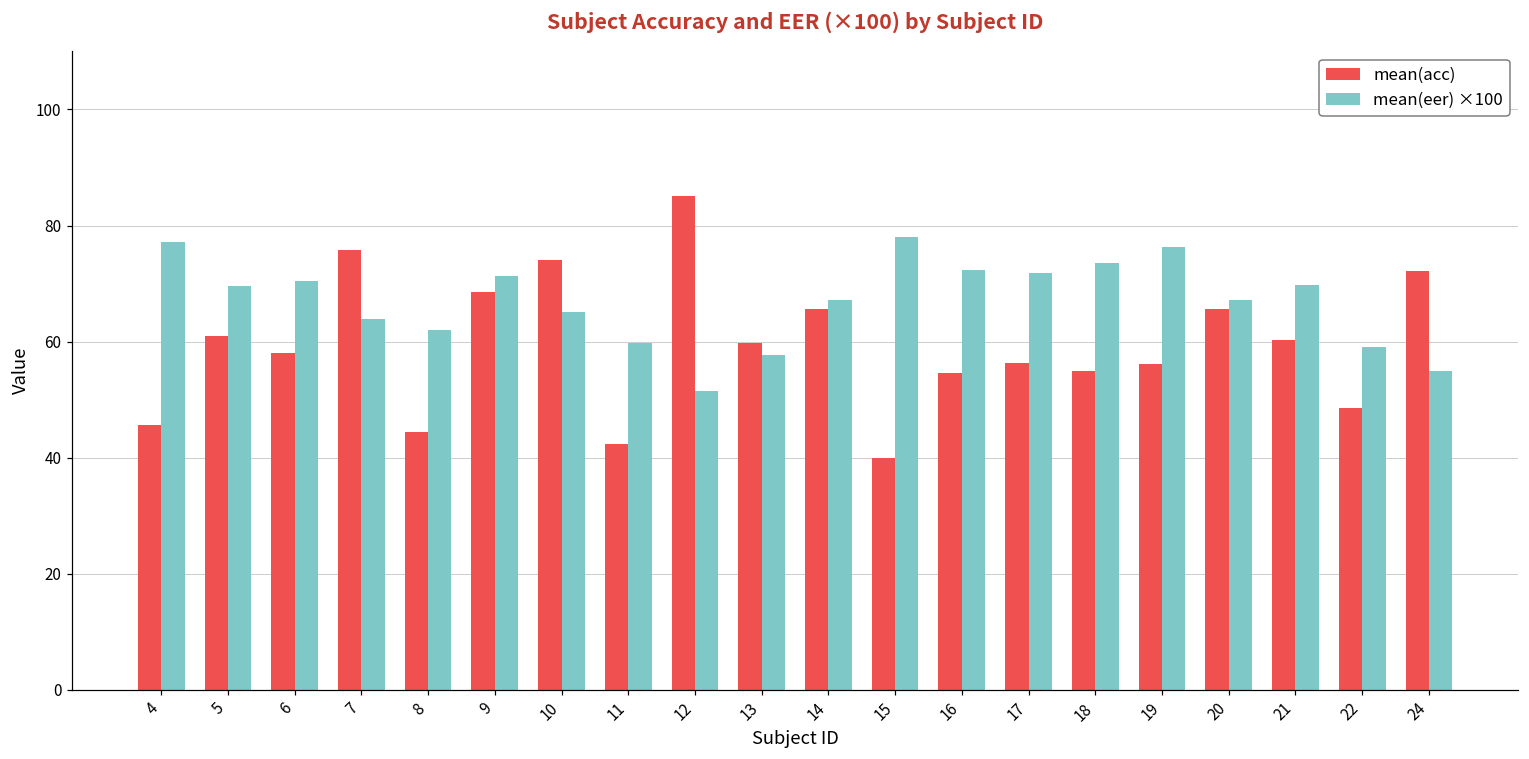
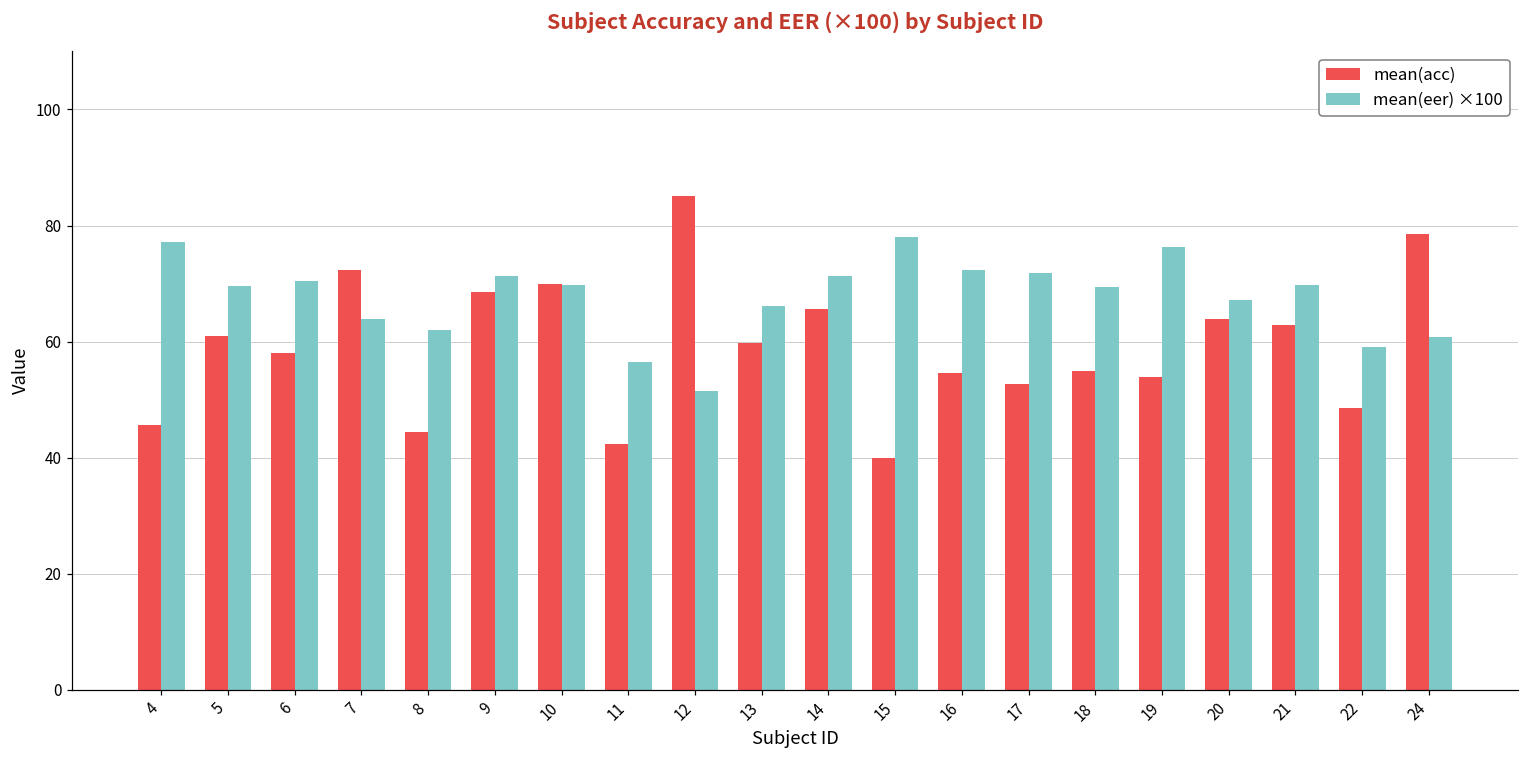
mean(acc), 7: 76 -> 72
mean(acc), 10: 74 -> 70
mean(eer) ×100, 10: 65 -> 70
mean(eer) ×100, 11: 60 -> 56
mean(eer) ×100, 13: 58 -> 66
mean(eer) ×100, 14: 67 -> 71
mean(acc), 17: 56 -> 53
mean(eer) ×100, 18: 74 -> 69
mean(acc), 19: 56 -> 54
mean(acc), 20: 66 -> 64
mean(acc), 21: 60 -> 63
mean(acc), 24: 72 -> 79
mean(eer) ×100, 24: 55 -> 61
